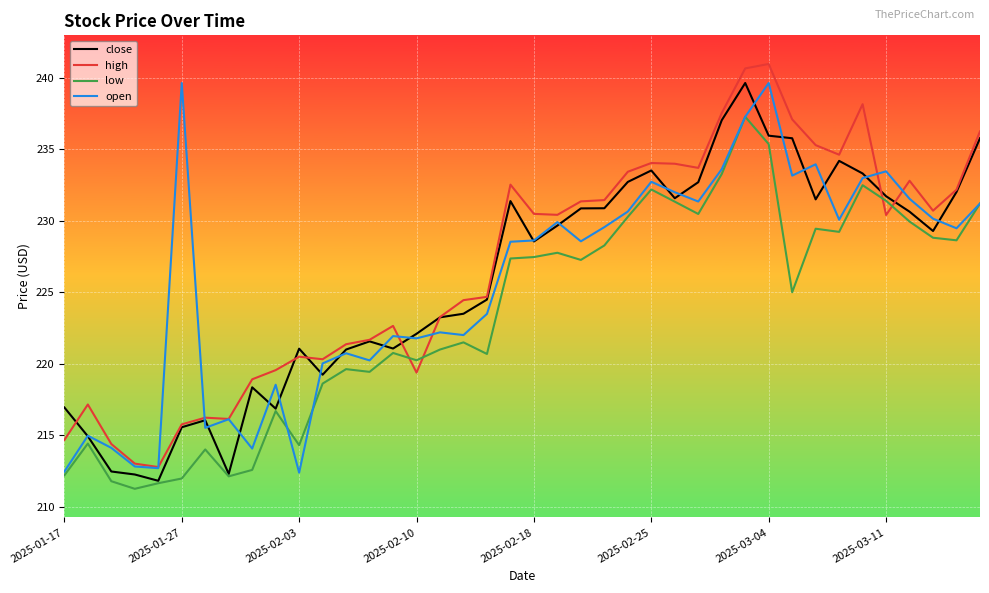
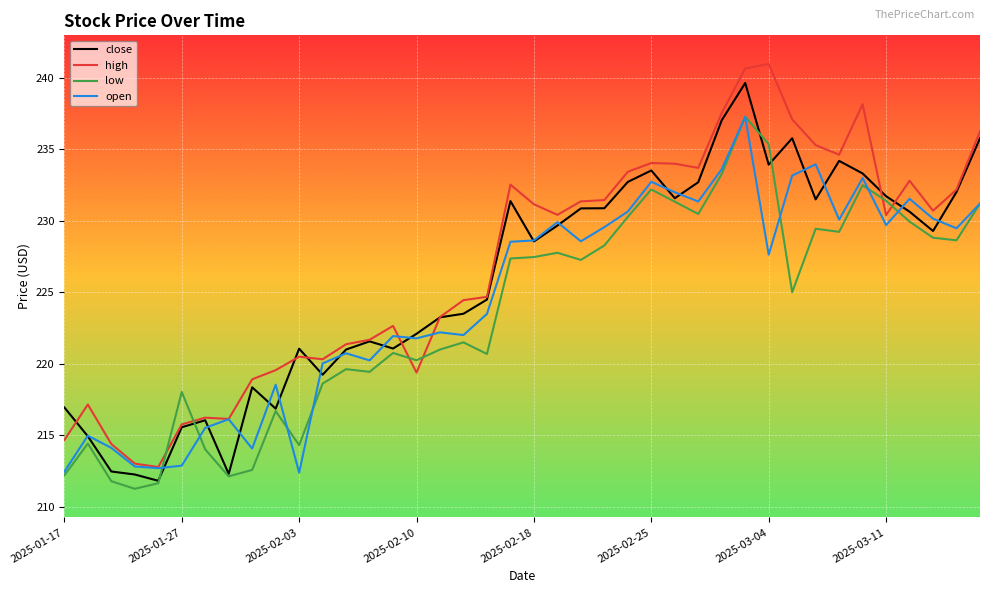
low, 2025-01-27: 212.0 -> 218.0
open, 2025-01-27: 239.6 -> 212.9
high, 2025-02-18: 230.5 -> 231.1
close, 2025-03-04: 235.9 -> 233.9
open, 2025-03-04: 239.6 -> 227.6
open, 2025-03-11: 233.4 -> 229.7
